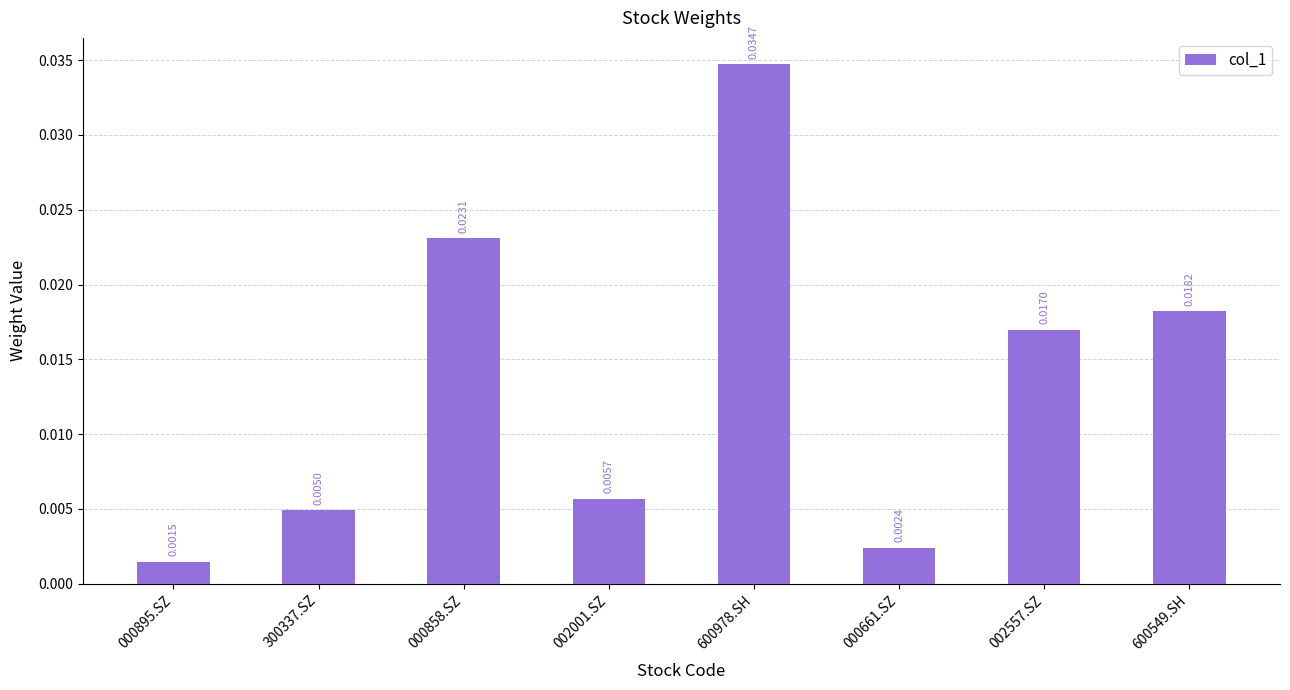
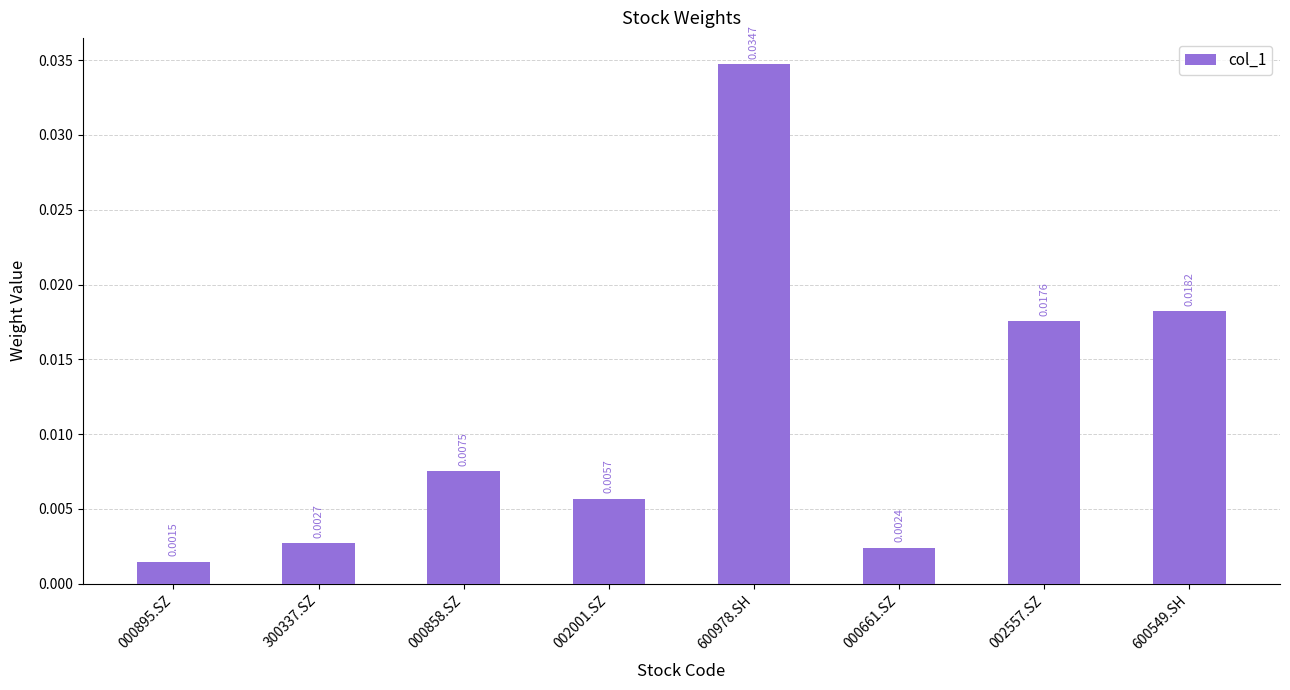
300337.SZ: 0.0050 -> 0.0027
000858.SZ: 0.0231 -> 0.0075
002557.SZ: 0.0170 -> 0.0176
